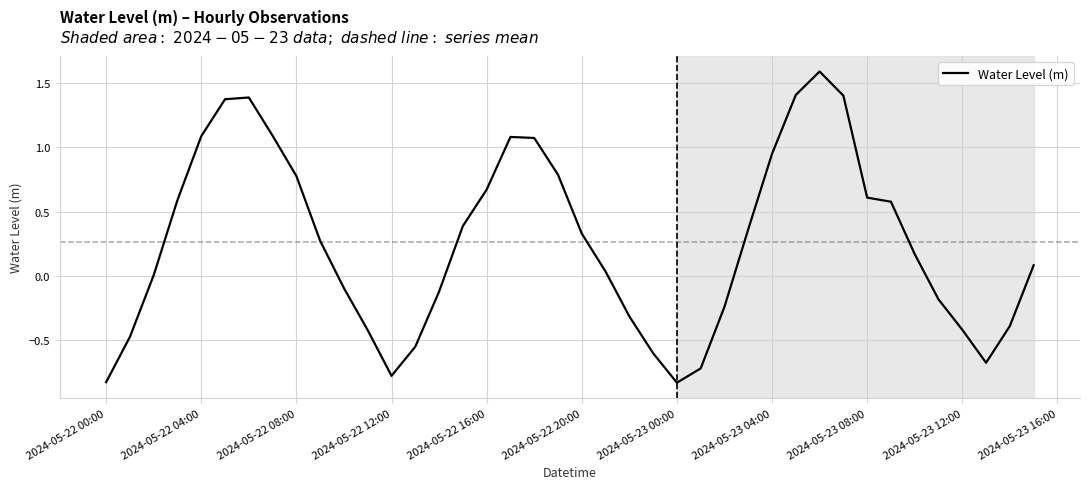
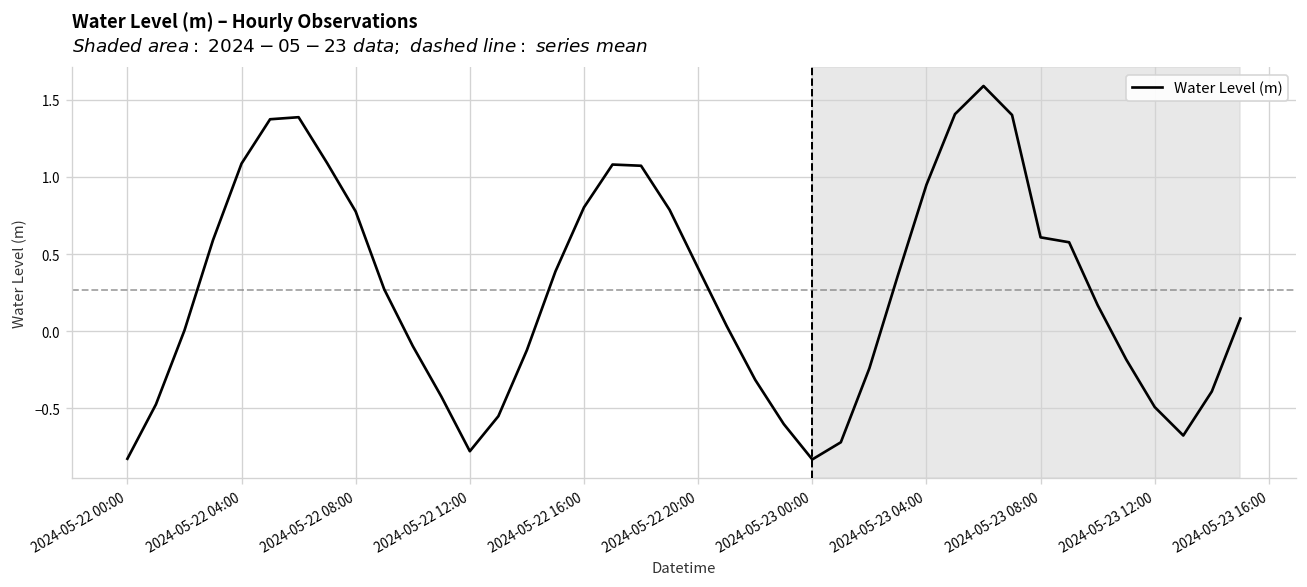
2024-05-22 16:00: 0.67 -> 0.80
2024-05-22 20:00: 0.33 -> 0.41
2024-05-23 12:00: -0.42 -> -0.49
